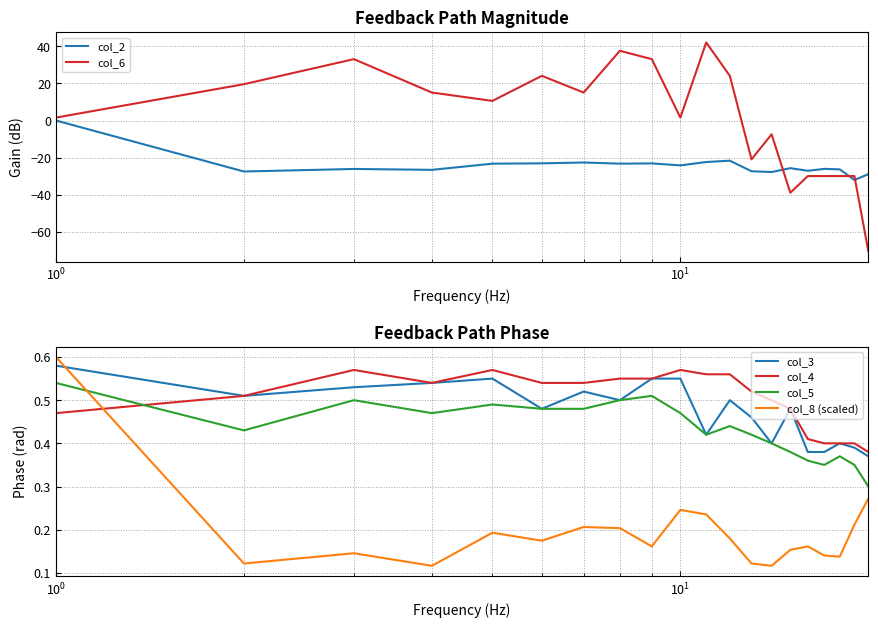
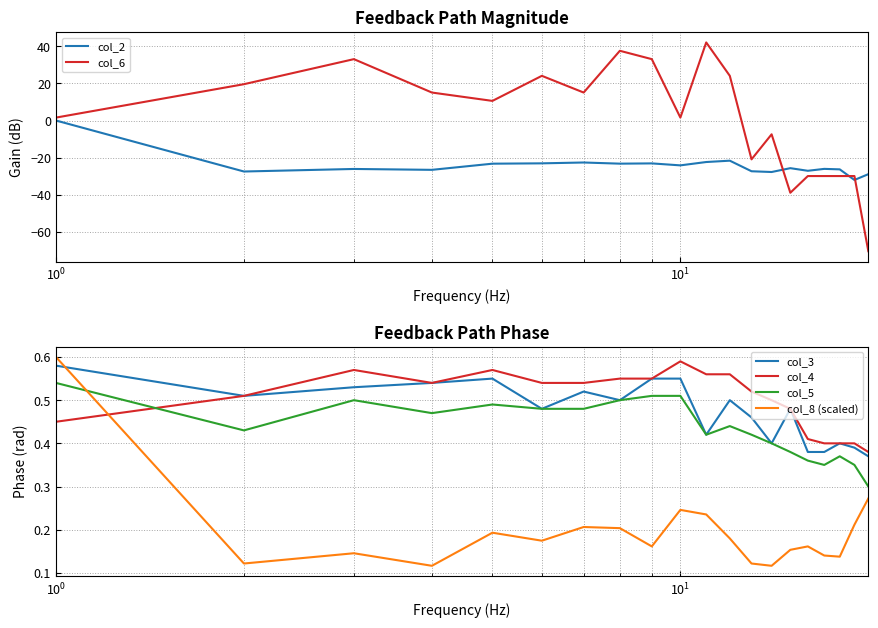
Feedback Path Phase, col_4, 10^0: 0.47 -> 0.45
Feedback Path Phase, col_4, 10^1: 0.57 -> 0.59
Feedback Path Phase, col_5, 10^1: 0.47 -> 0.51
